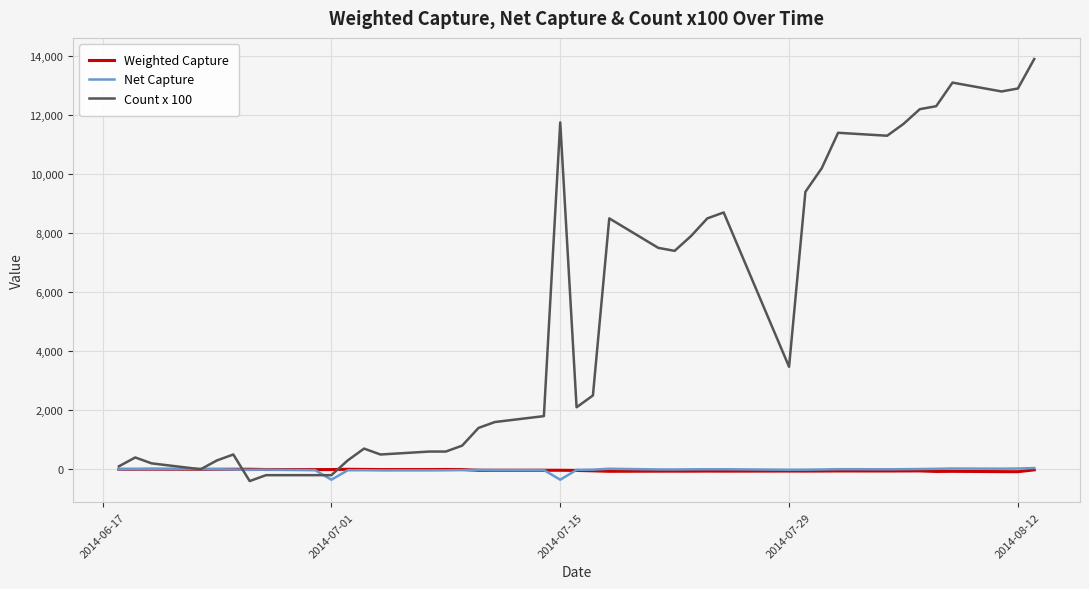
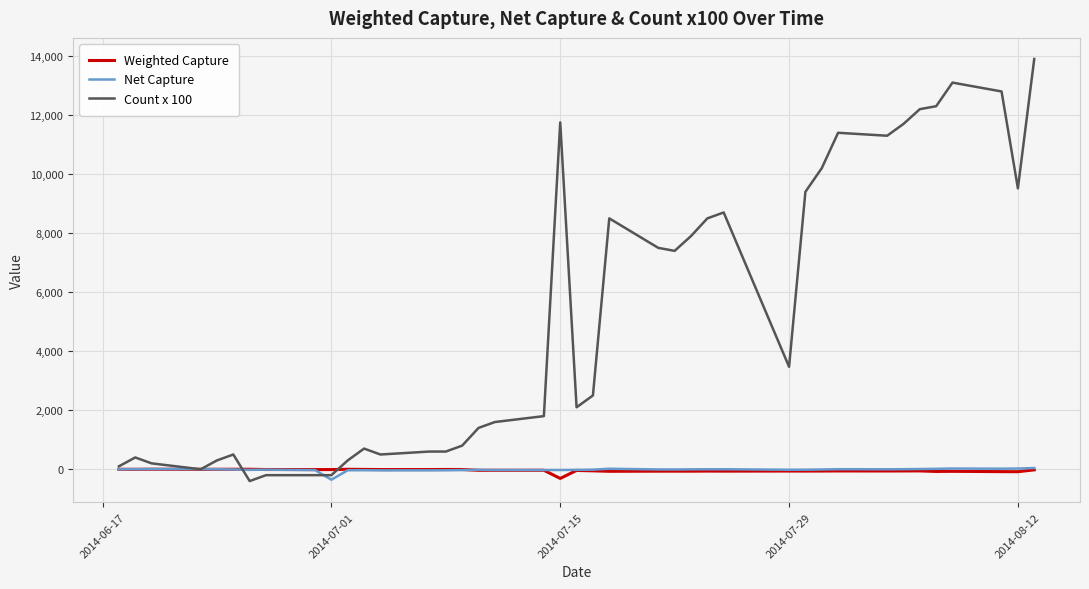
Weighted Capture, 2014-07-15: 0 -> -300
Net Capture, 2014-07-15: -400 -> 0
Count x 100, 2014-08-12: 12,900 -> 9,500
